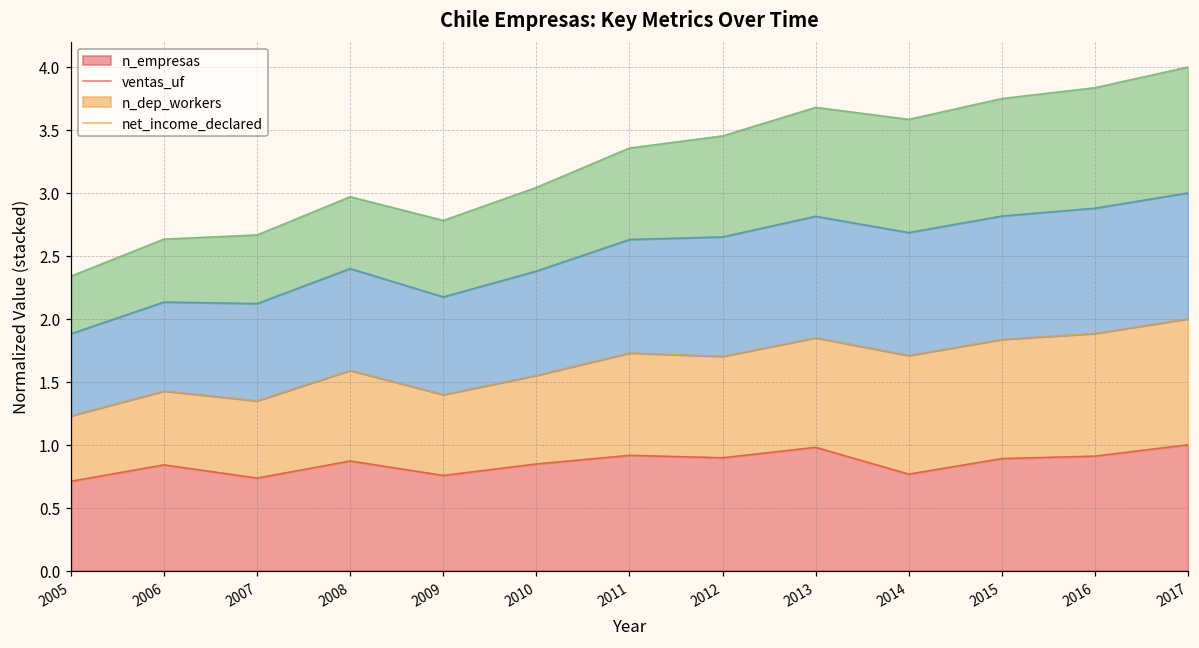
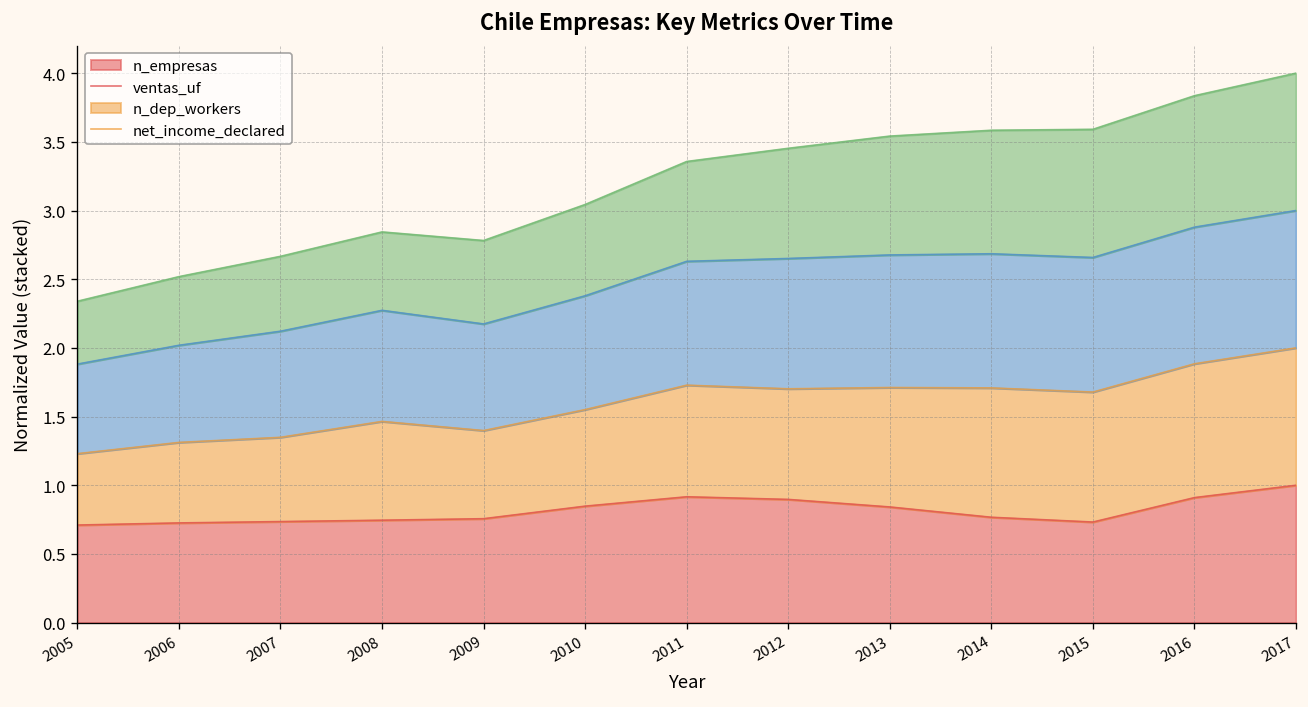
n_empresas, 2006: 0.84 -> 0.73
n_empresas, 2008: 0.87 -> 0.75
n_empresas, 2013: 0.98 -> 0.84
n_empresas, 2015: 0.89 -> 0.73
